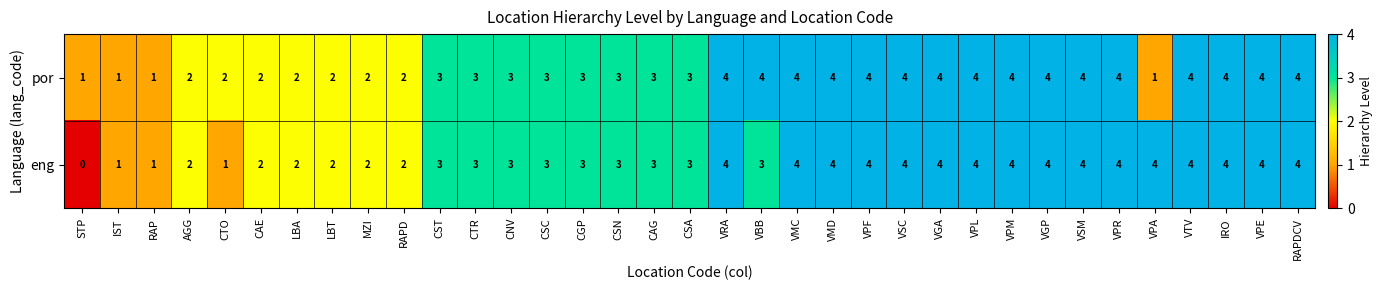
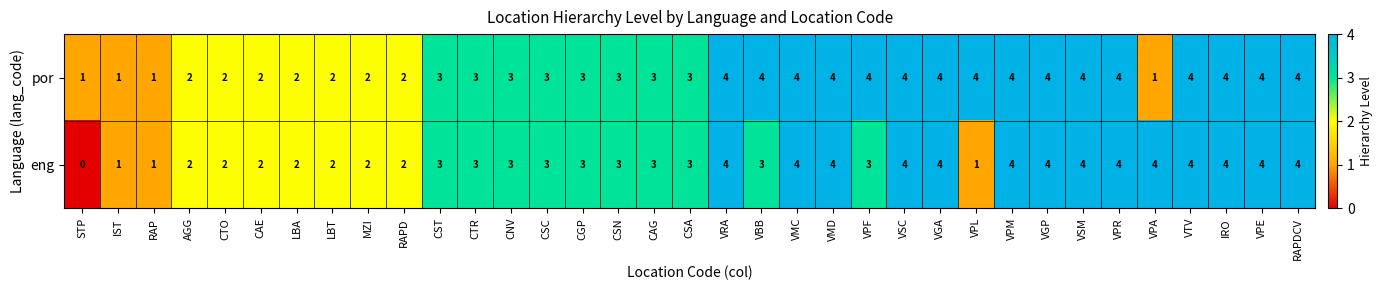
eng, CTO: 1 -> 2
eng, VPF: 4 -> 3
eng, VPL: 4 -> 1
